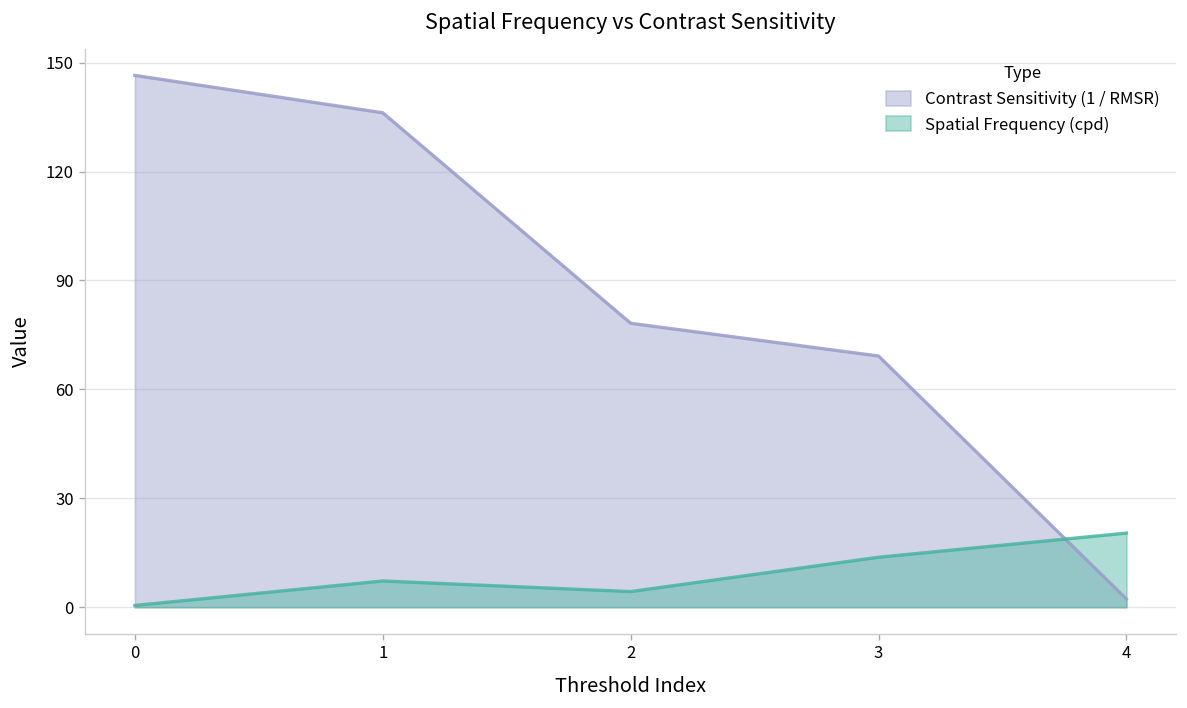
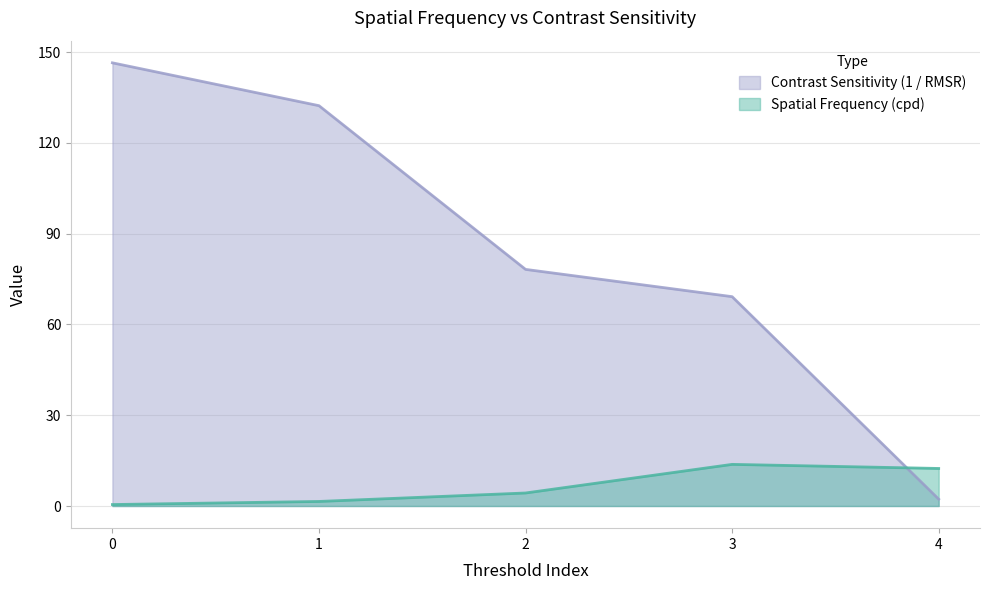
Contrast Sensitivity (1 / RMSR), 1: 136 -> 132
Spatial Frequency (cpd), 1: 7 -> 2
Spatial Frequency (cpd), 4: 20 -> 12
